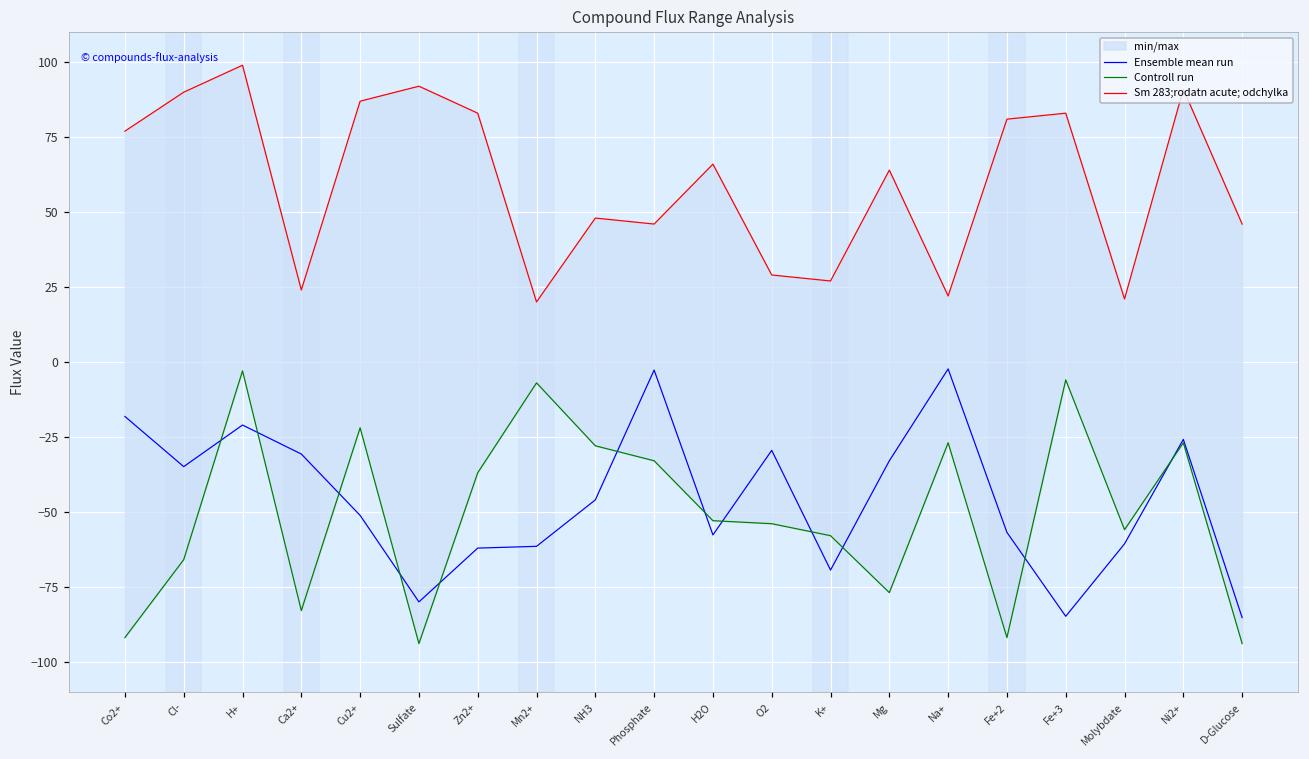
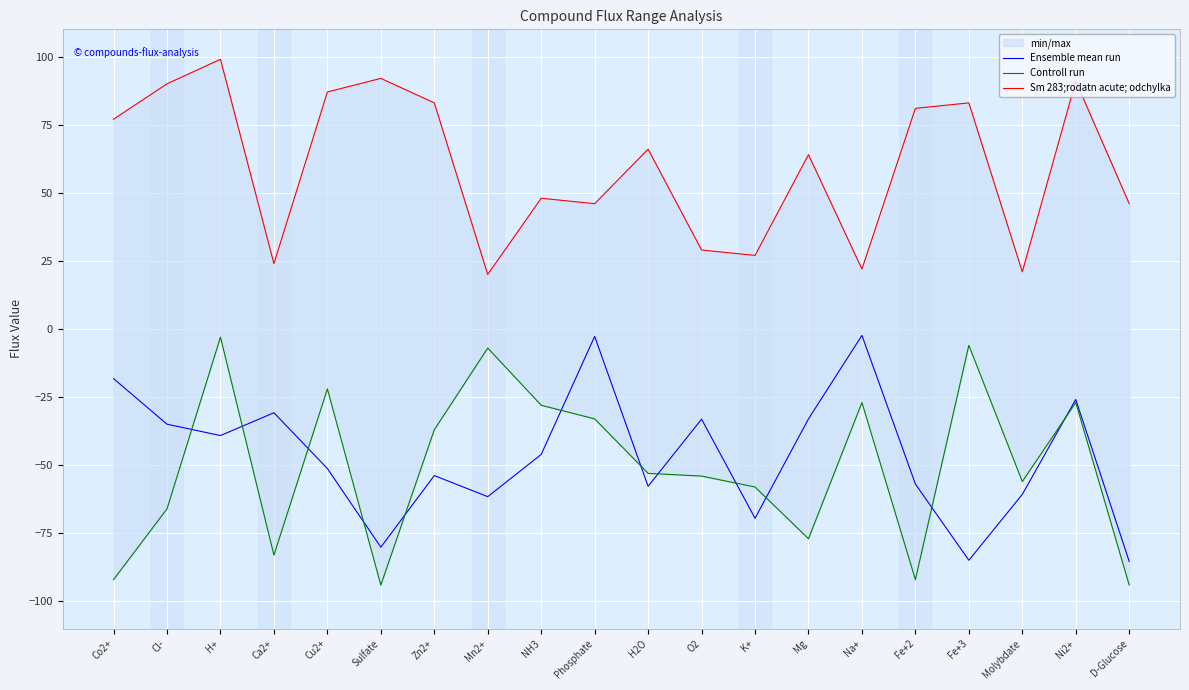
Ensemble mean run, H+: -21 -> -39
Ensemble mean run, Zn2+: -62 -> -54
Ensemble mean run, O2: -30 -> -33
